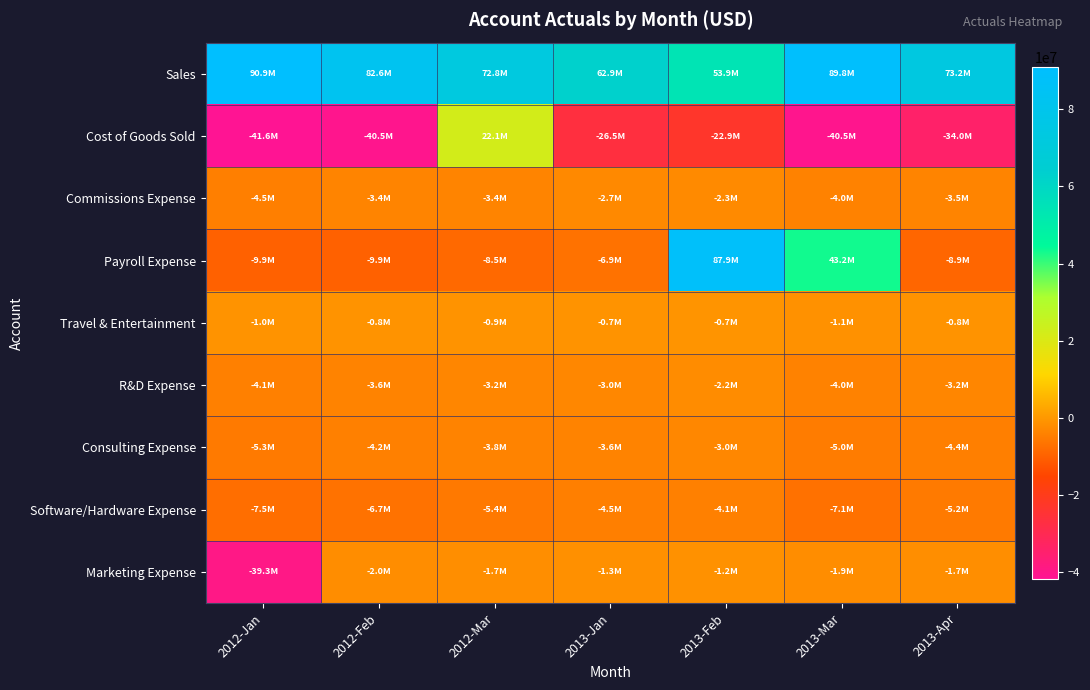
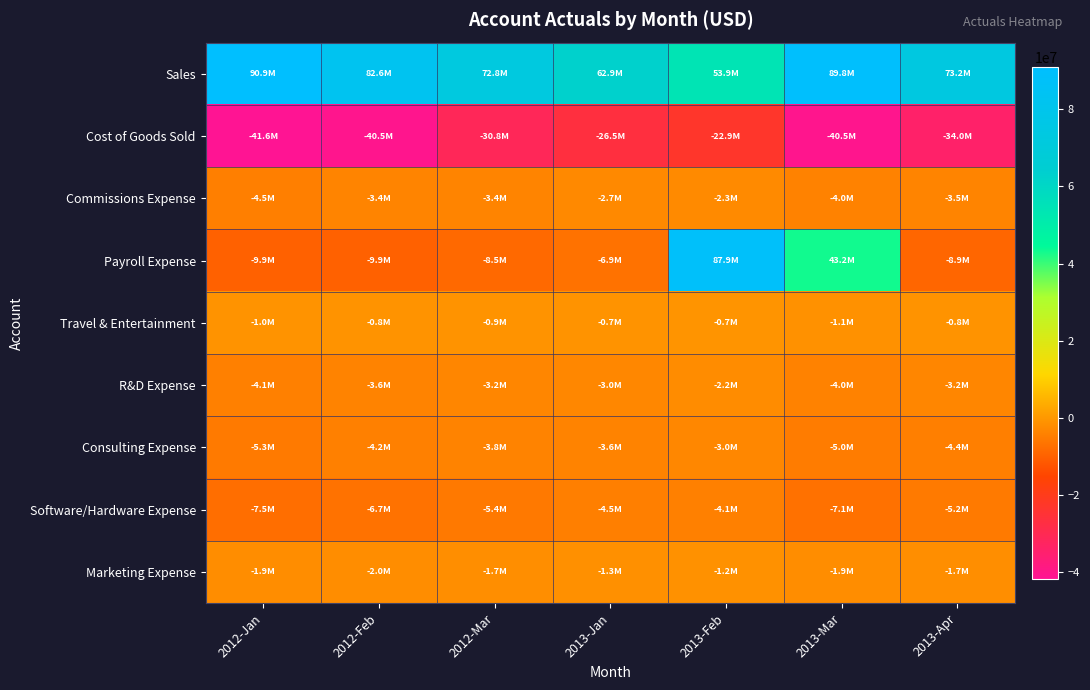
Cost of Goods Sold, 2012-Mar: 22.1M -> -30.8M
Marketing Expense, 2012-Jan: -39.3M -> -1.9M
